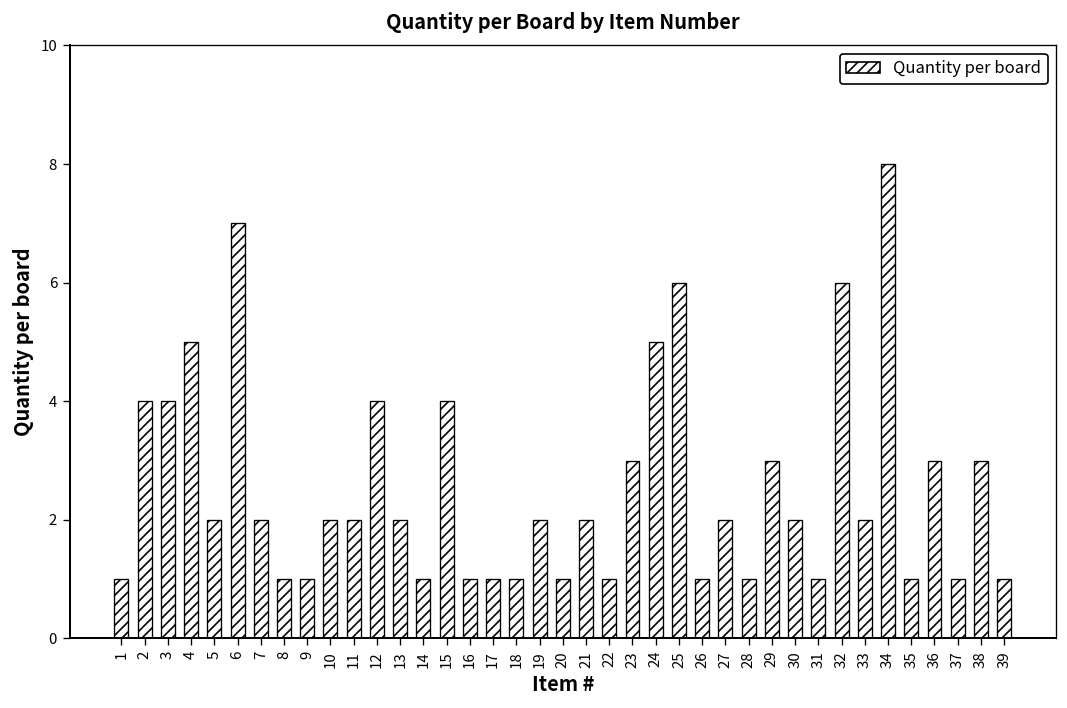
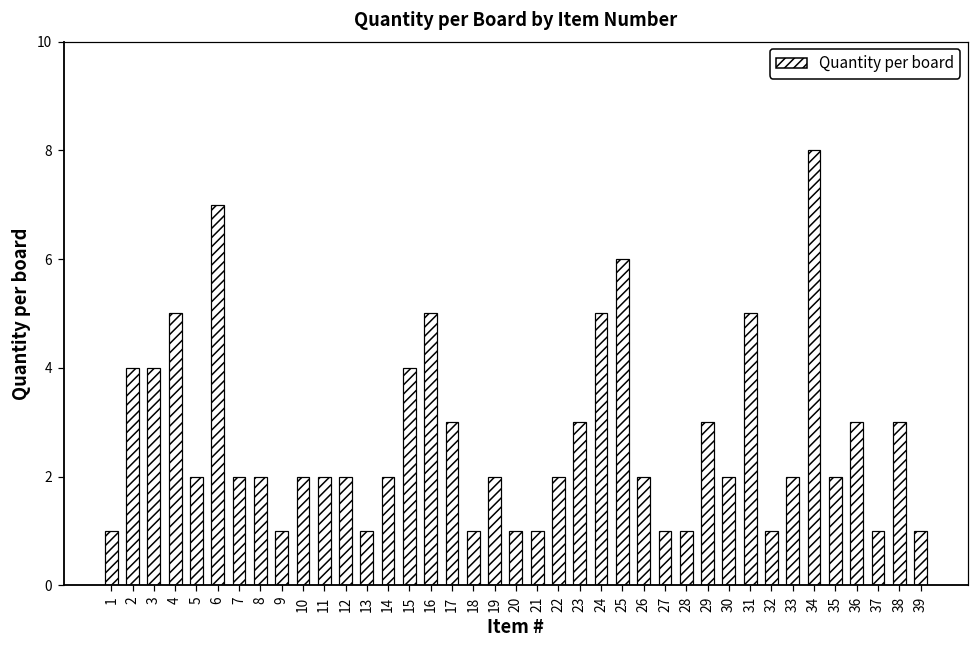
8: 1 -> 2
12: 4 -> 2
13: 2 -> 1
14: 1 -> 2
16: 1 -> 5
17: 1 -> 3
21: 2 -> 1
22: 1 -> 2
26: 1 -> 2
27: 2 -> 1
31: 1 -> 5
32: 6 -> 1
35: 1 -> 2
